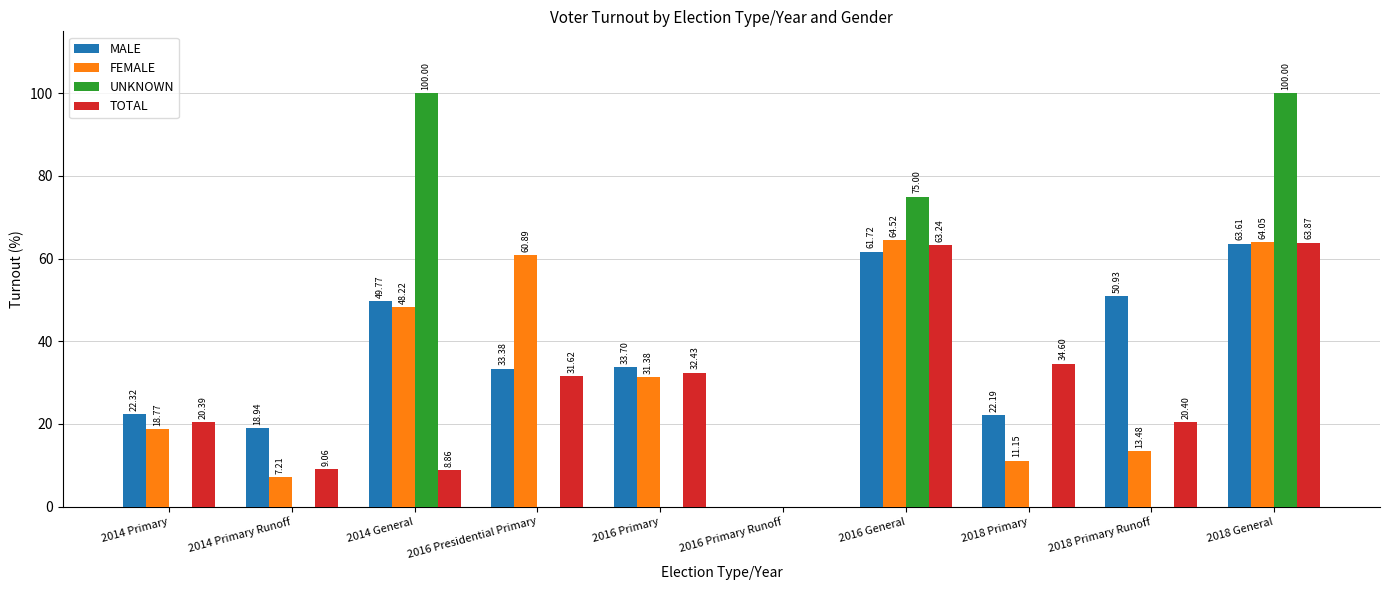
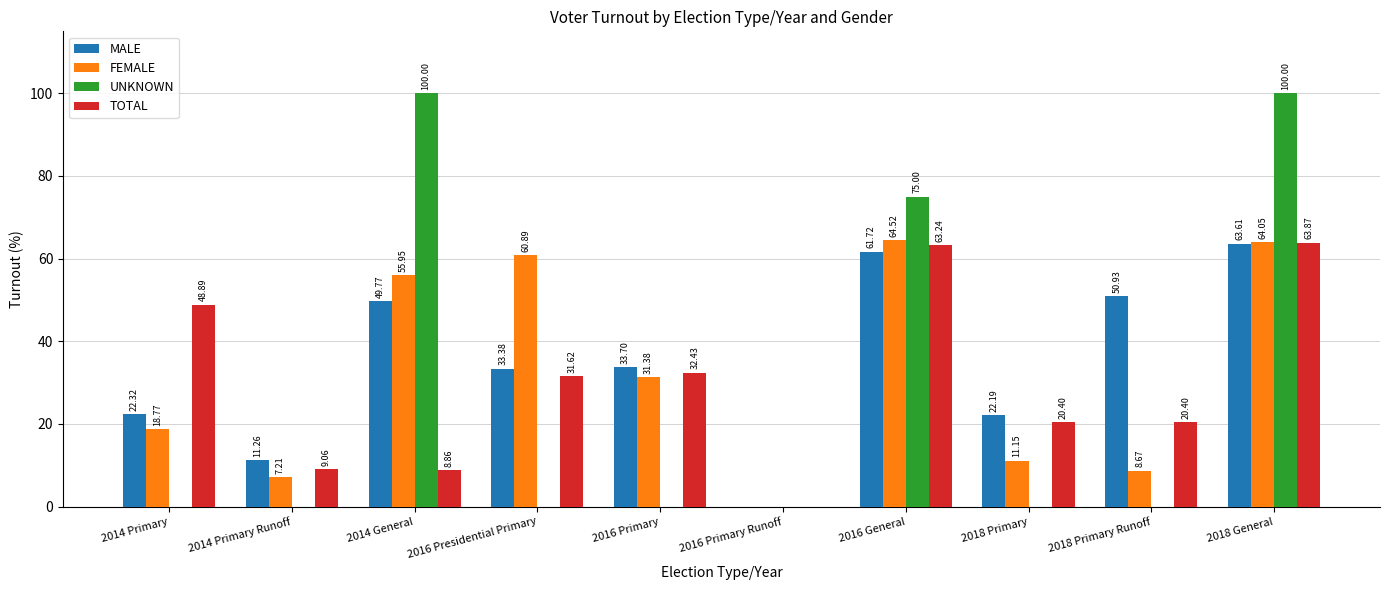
TOTAL, 2014 Primary: 20.39 -> 48.89
MALE, 2014 Primary Runoff: 18.94 -> 11.26
FEMALE, 2014 General: 48.22 -> 55.95
TOTAL, 2018 Primary: 34.60 -> 20.40
FEMALE, 2018 Primary Runoff: 13.48 -> 8.67
